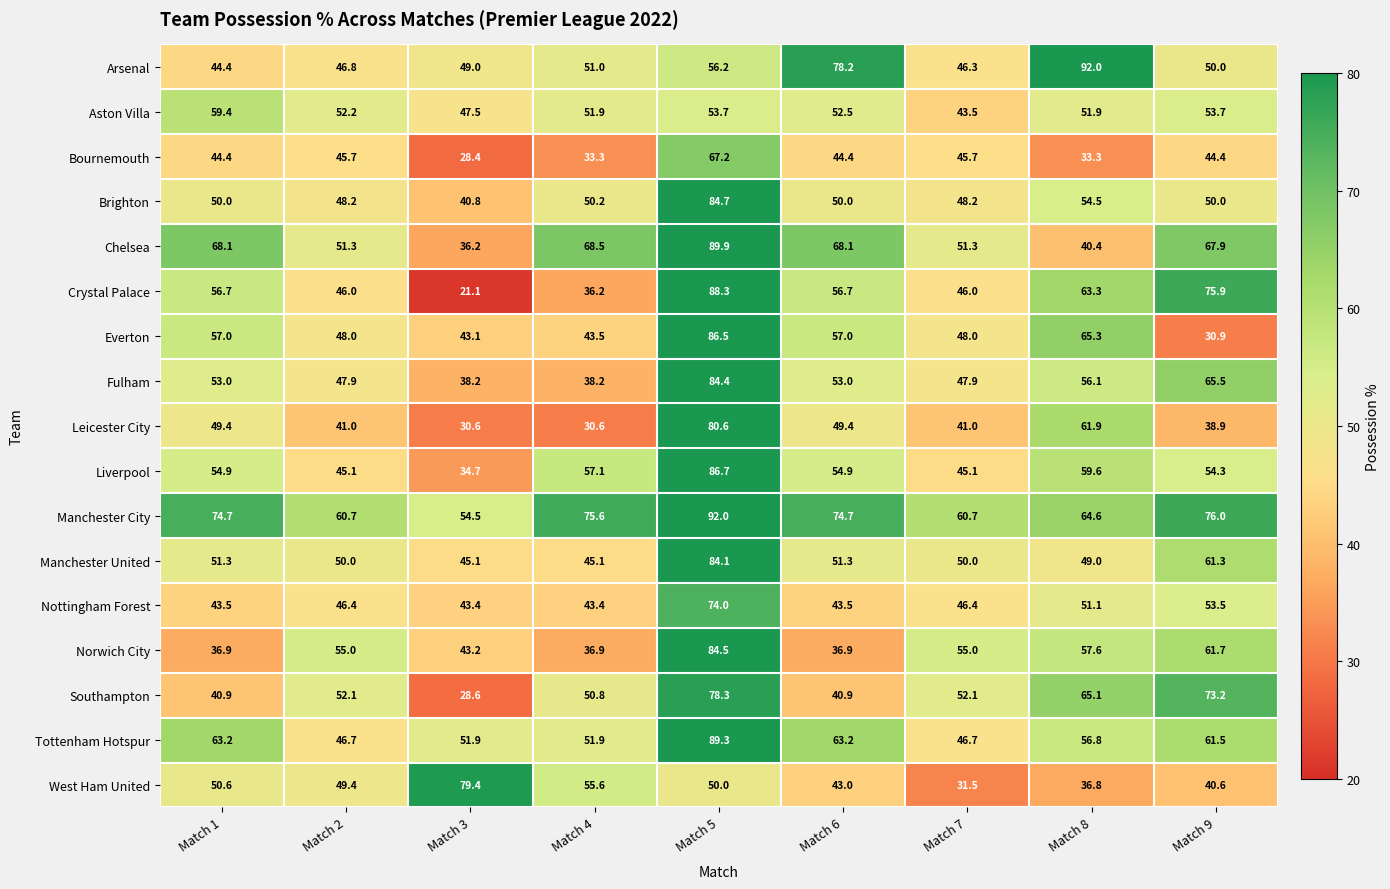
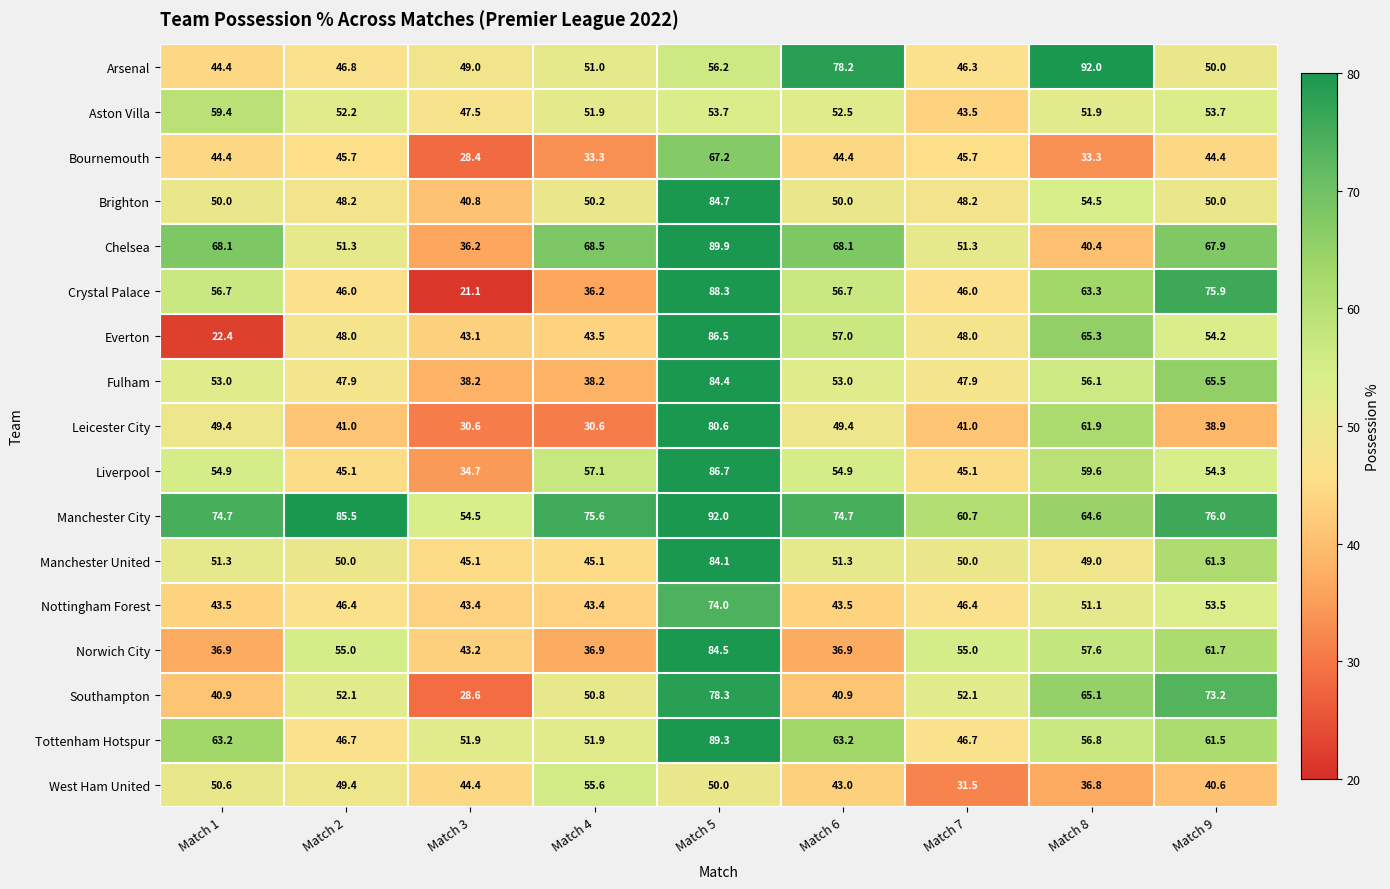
Everton, Match 1: 57.0 -> 22.4
Everton, Match 9: 30.9 -> 54.2
Manchester City, Match 2: 60.7 -> 85.5
West Ham United, Match 3: 79.4 -> 44.4
